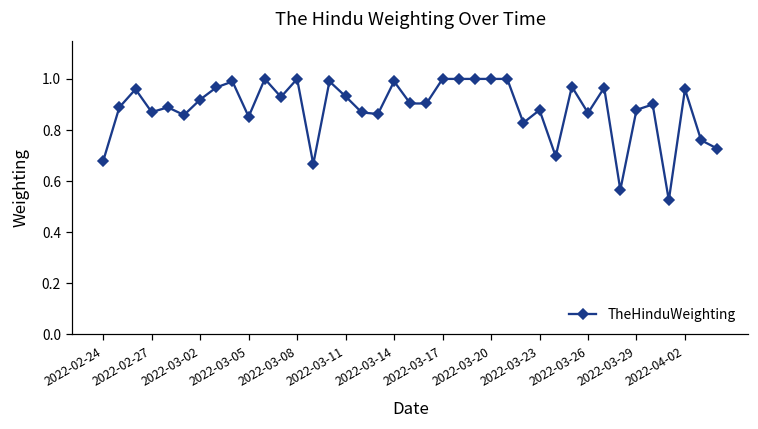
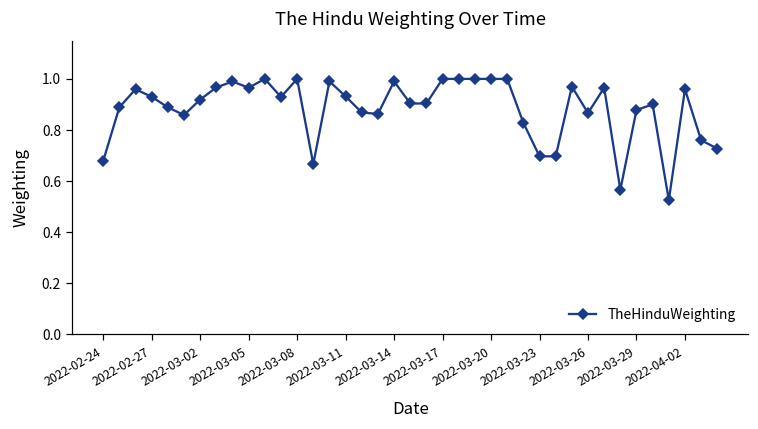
2022-02-27: 0.87 -> 0.93
2022-03-05: 0.85 -> 0.97
2022-03-23: 0.88 -> 0.70
